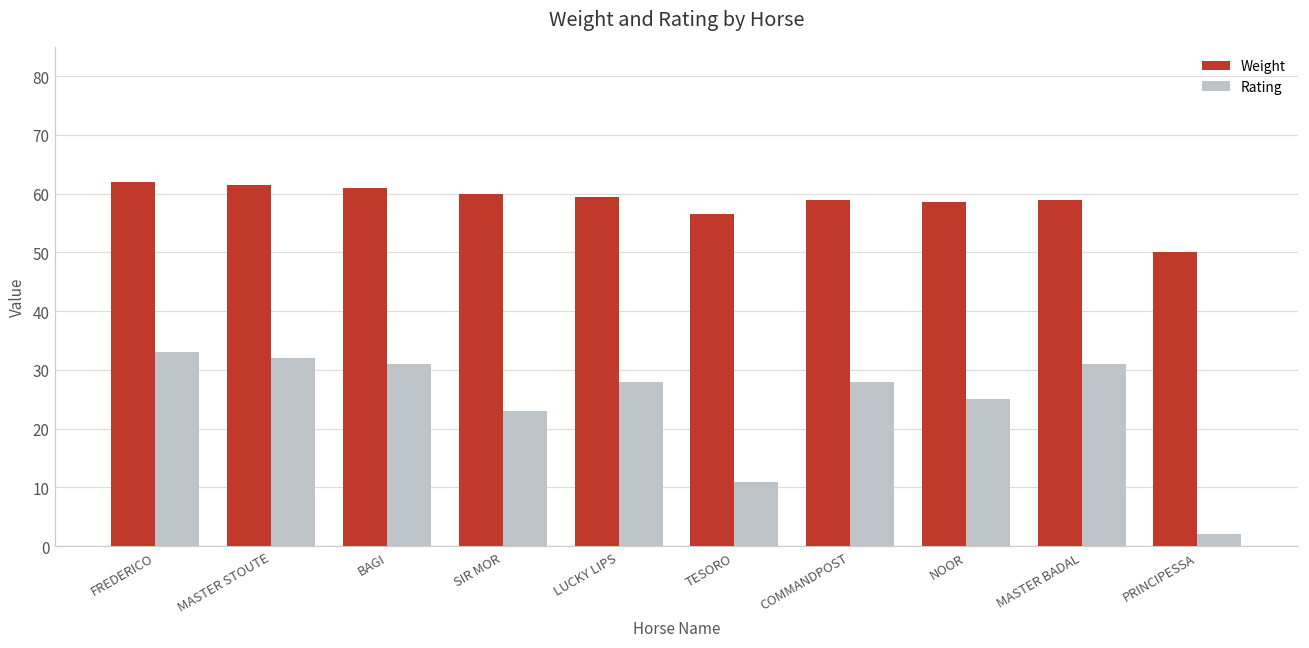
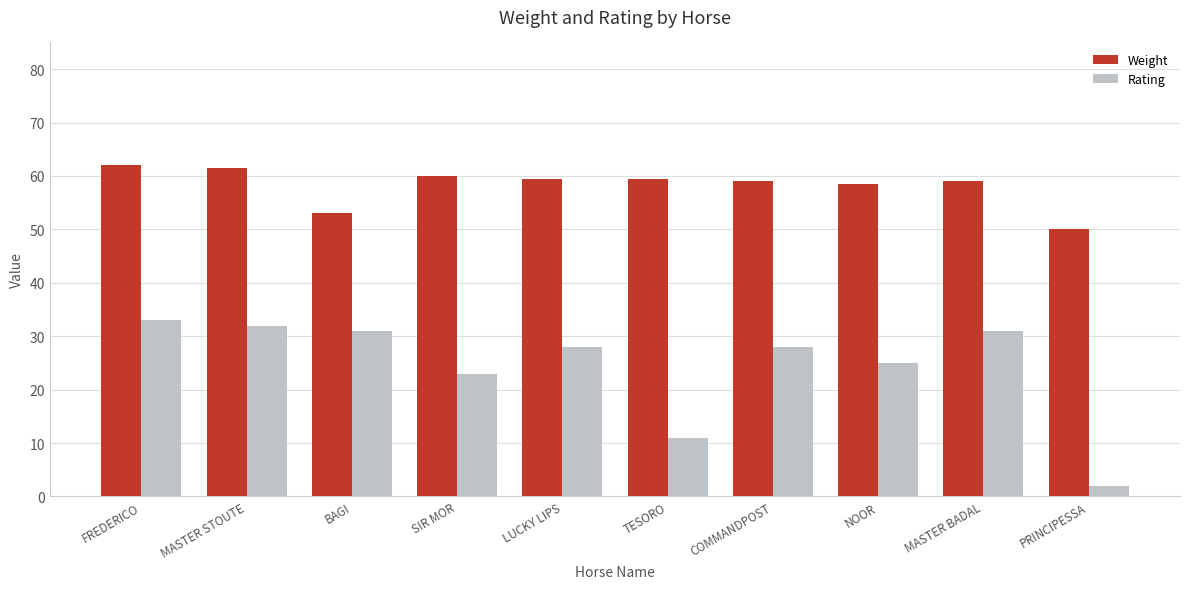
Weight, BAGI: 61 -> 53
Weight, TESORO: 57 -> 60
